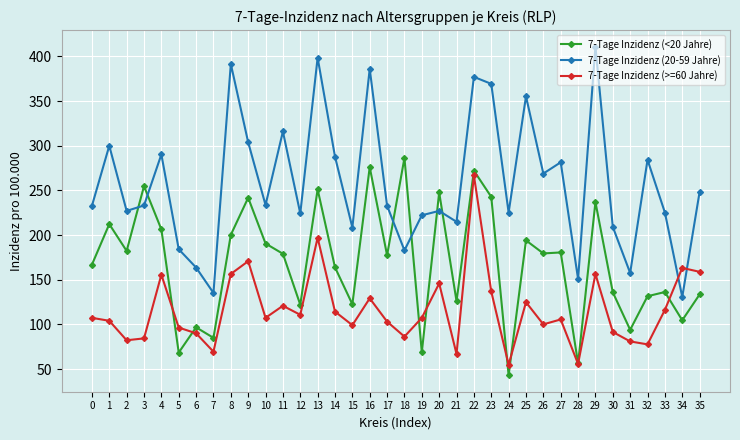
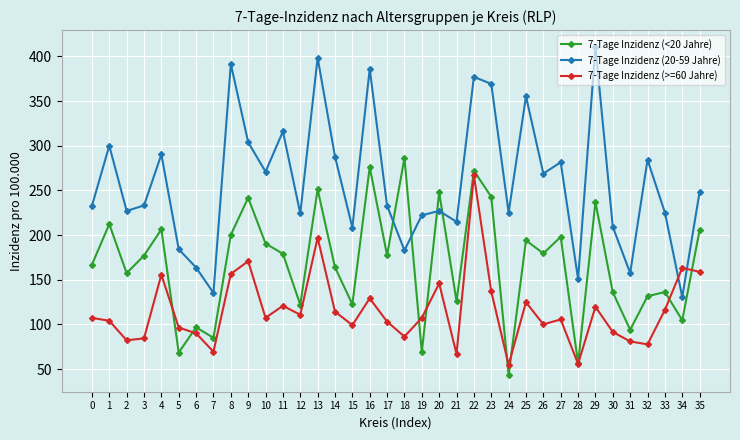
7-Tage Inzidenz (<20 Jahre), 2: 180 -> 160
7-Tage Inzidenz (<20 Jahre), 3: 250 -> 180
7-Tage Inzidenz (20-59 Jahre), 10: 230 -> 270
7-Tage Inzidenz (<20 Jahre), 27: 180 -> 200
7-Tage Inzidenz (>=60 Jahre), 29: 160 -> 120
7-Tage Inzidenz (<20 Jahre), 35: 130 -> 210
